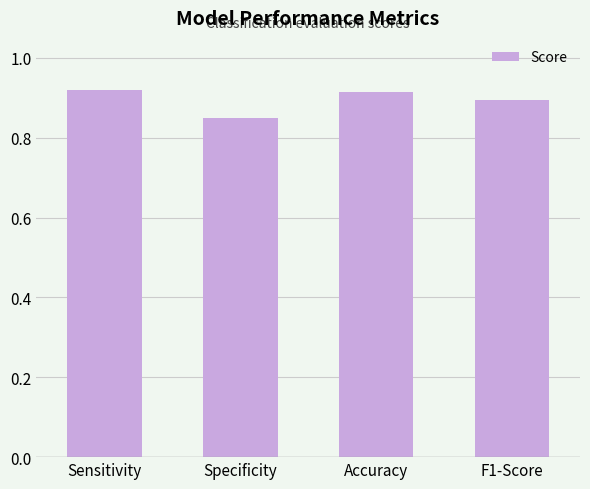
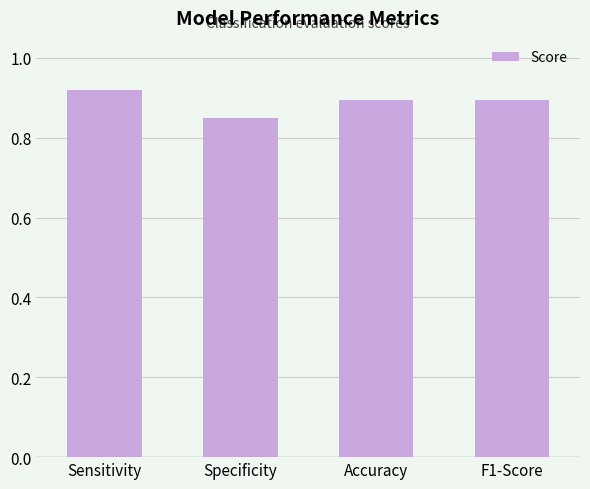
Accuracy: 0.91 -> 0.89
